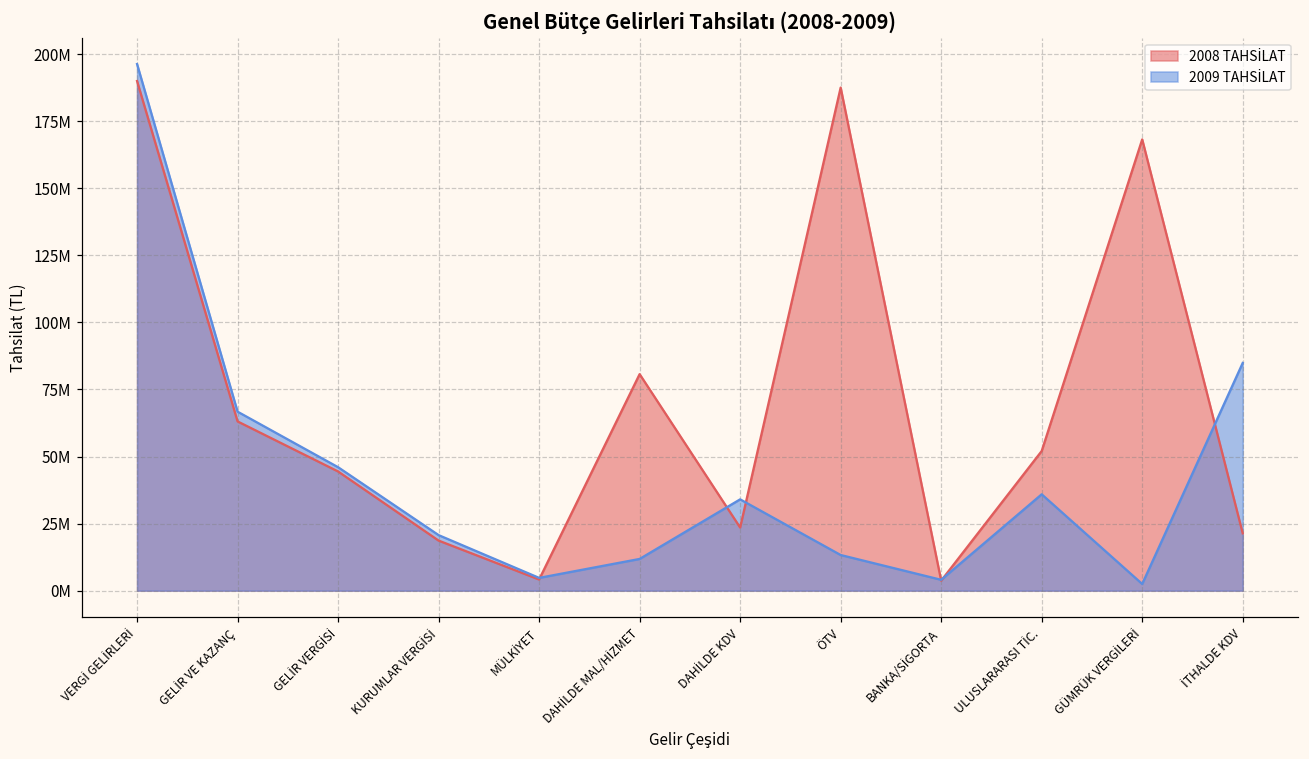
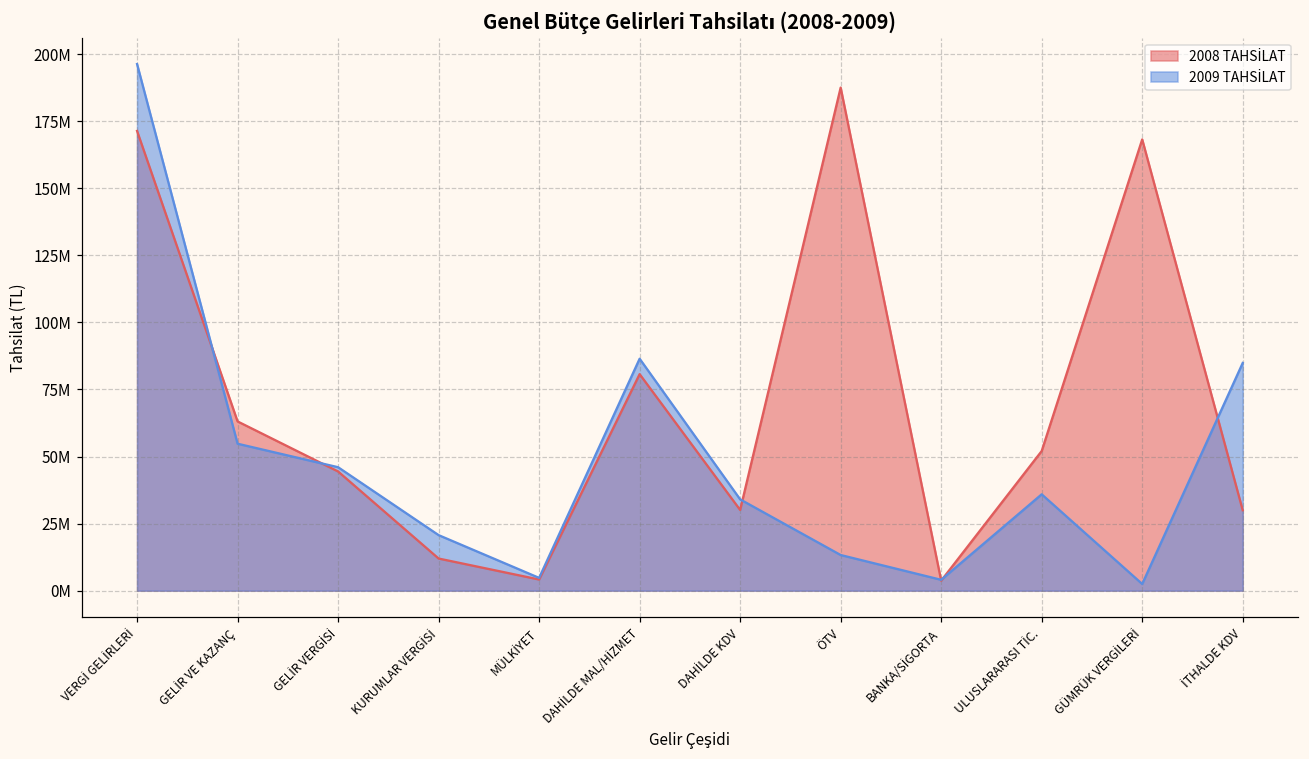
2008 TAHSİLAT, VERGİ GELİRLERİ: 190000000 -> 171000000
2009 TAHSİLAT, GELİR VE KAZANÇ: 67000000 -> 55000000
2008 TAHSİLAT, KURUMLAR VERGİSİ: 19000000 -> 12000000
2009 TAHSİLAT, DAHİLDE MAL/HİZMET: 12000000 -> 86000000
2008 TAHSİLAT, DAHİLDE KDV: 24000000 -> 30000000
2008 TAHSİLAT, İTHALDE KDV: 21000000 -> 30000000
